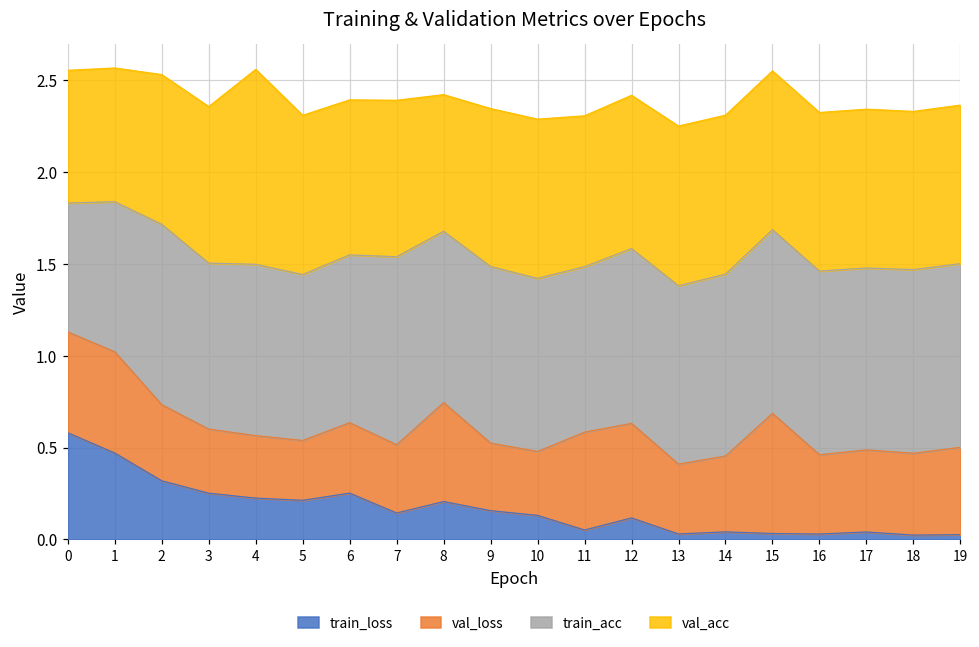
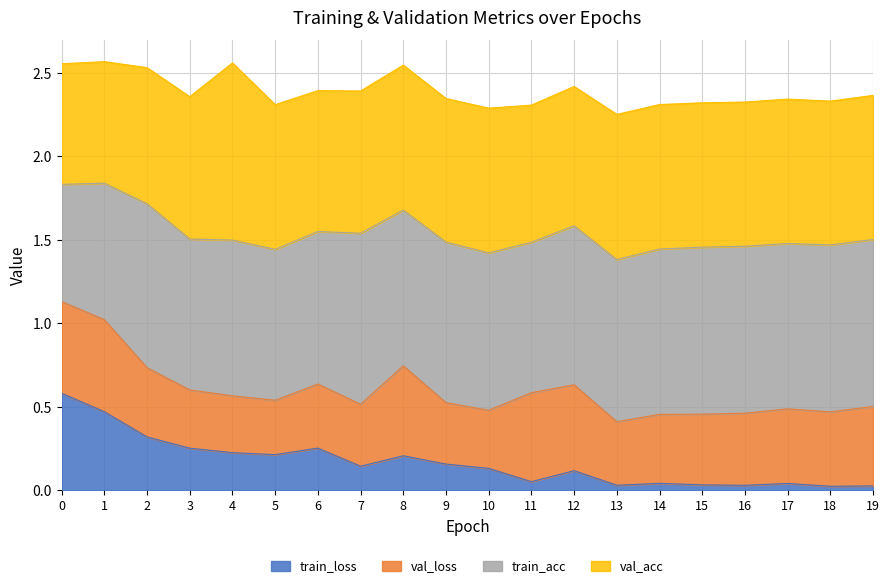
val_acc, 8: 0.74 -> 0.87
val_loss, 15: 0.65 -> 0.42
